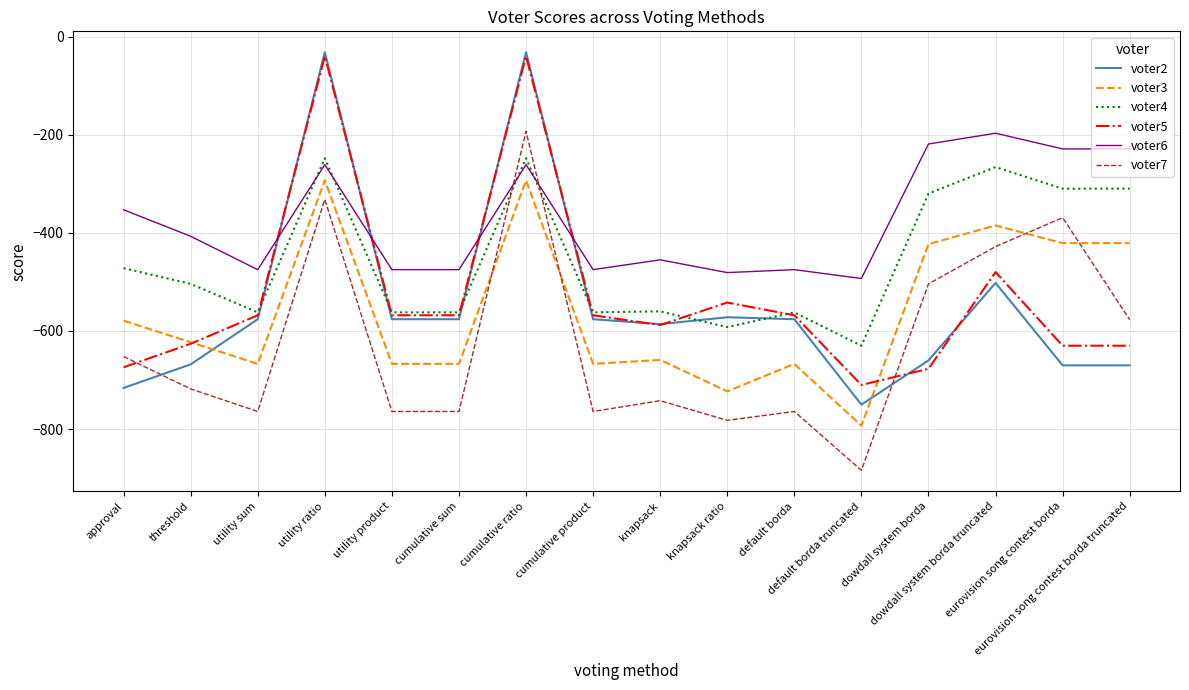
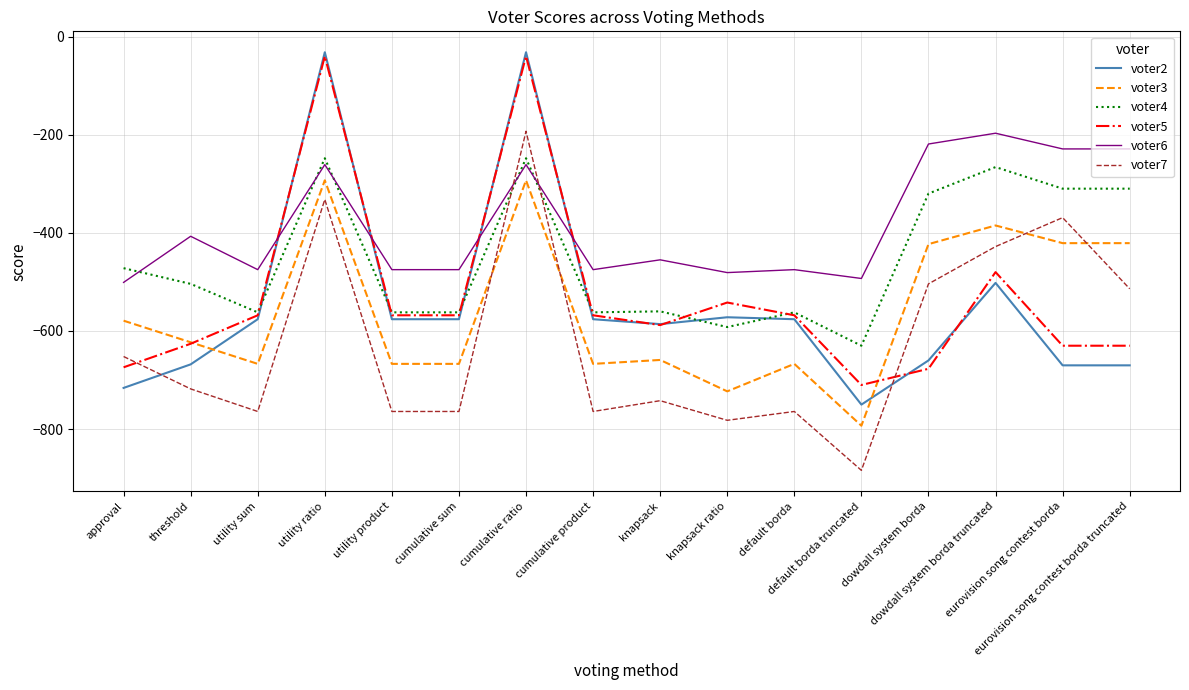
voter6, approval: -350 -> -500
voter7, eurovision song contest borda truncated: -580 -> -510
